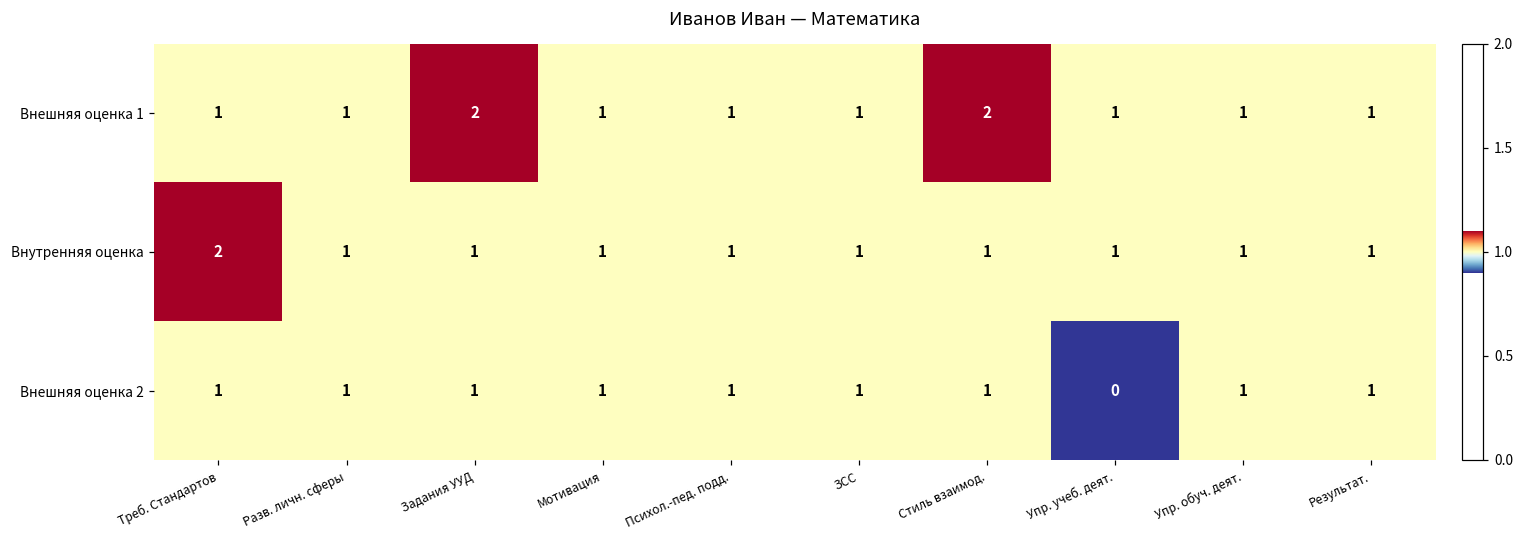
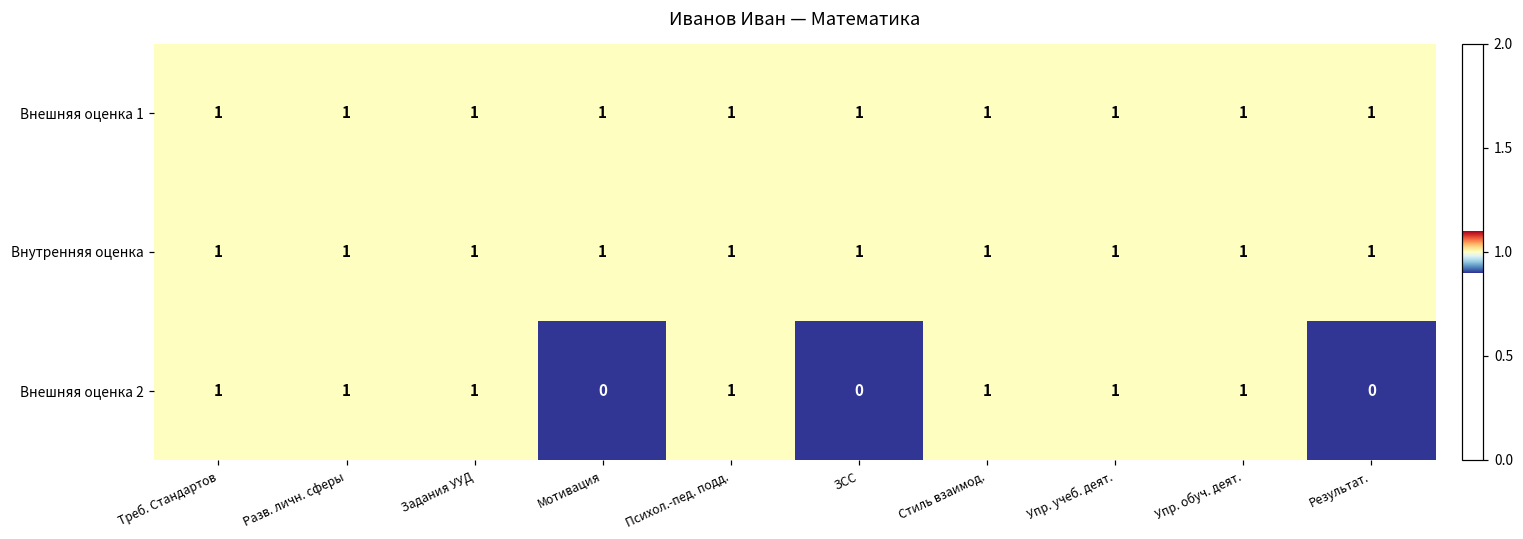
Внешняя оценка 1, Задания УУД: 2 -> 1
Внешняя оценка 1, Стиль взаимод.: 2 -> 1
Внутренняя оценка, Треб. Стандартов: 2 -> 1
Внешняя оценка 2, Мотивация: 1 -> 0
Внешняя оценка 2, ЗСС: 1 -> 0
Внешняя оценка 2, Упр. учеб. деят.: 0 -> 1
Внешняя оценка 2, Результат.: 1 -> 0
